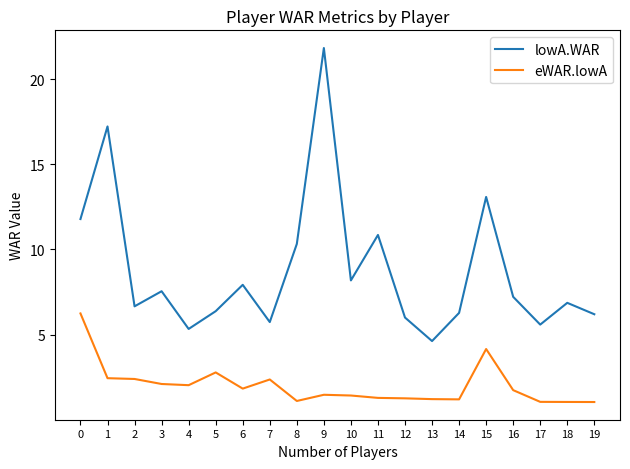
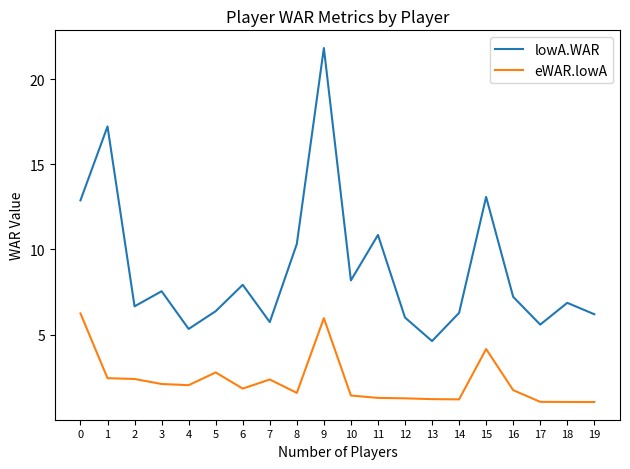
lowA.WAR, 0: 11.8 -> 12.9
eWAR.lowA, 8: 1.1 -> 1.6
eWAR.lowA, 9: 1.5 -> 6.0
